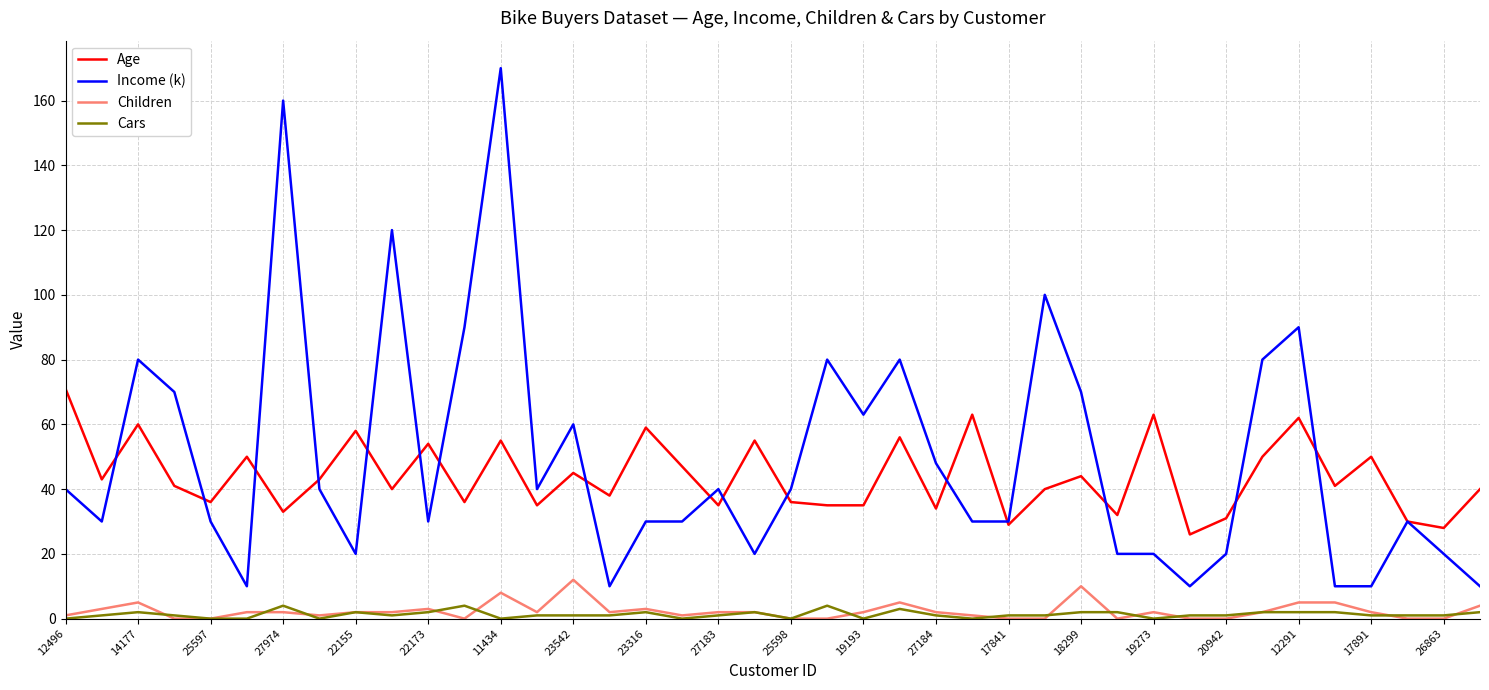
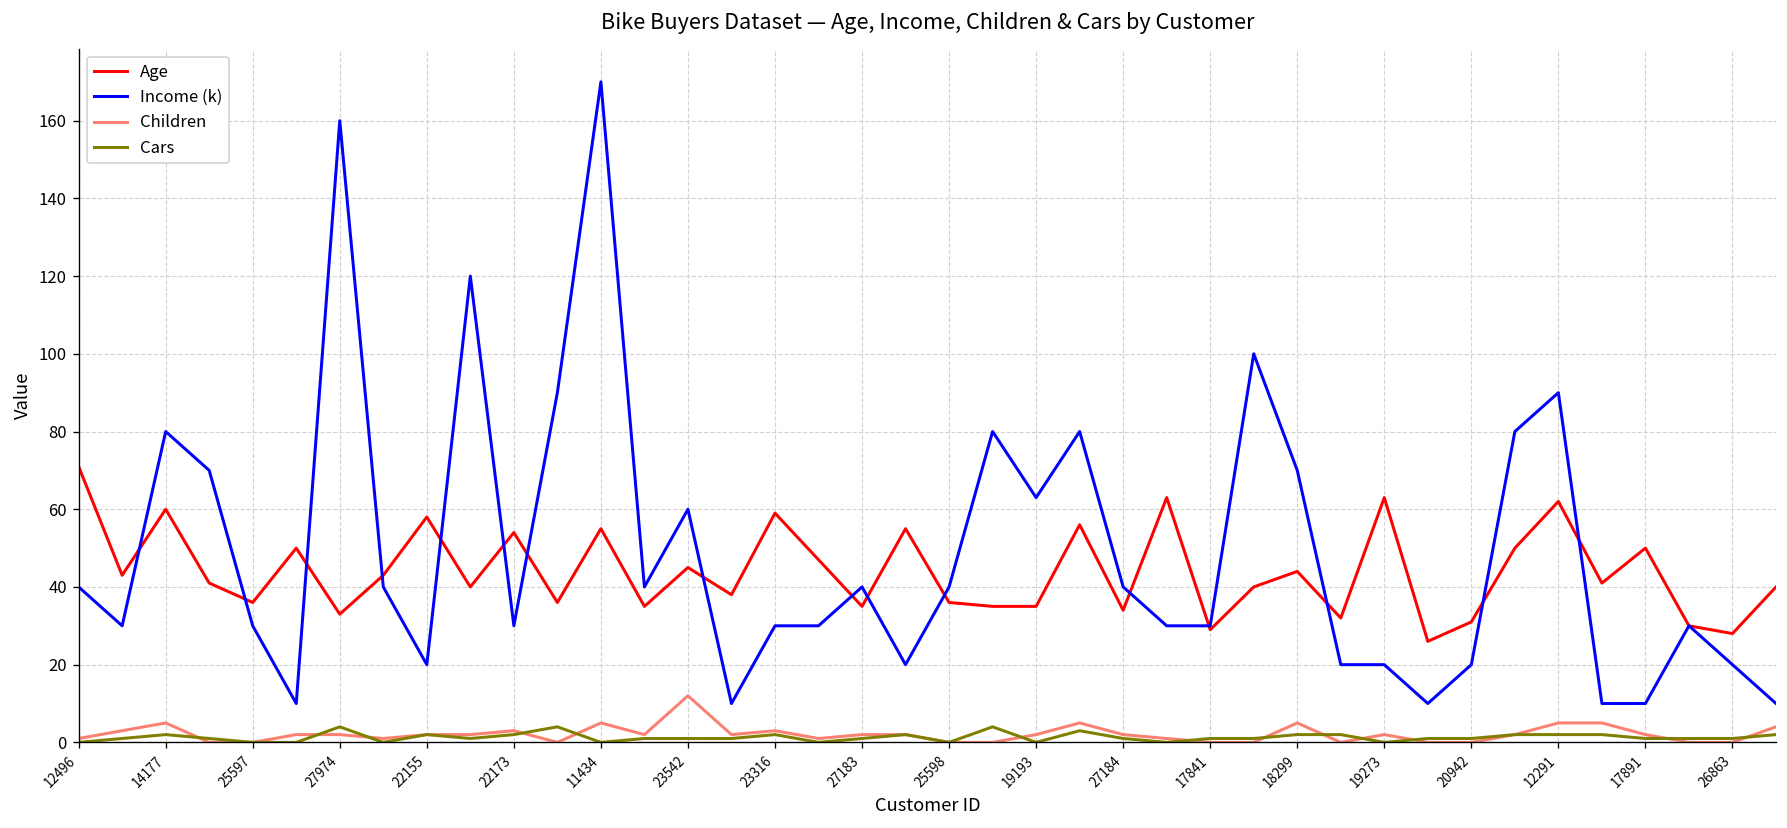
Children, 11434: 8 -> 5
Income (k), 27184: 48 -> 40
Children, 18299: 10 -> 5
